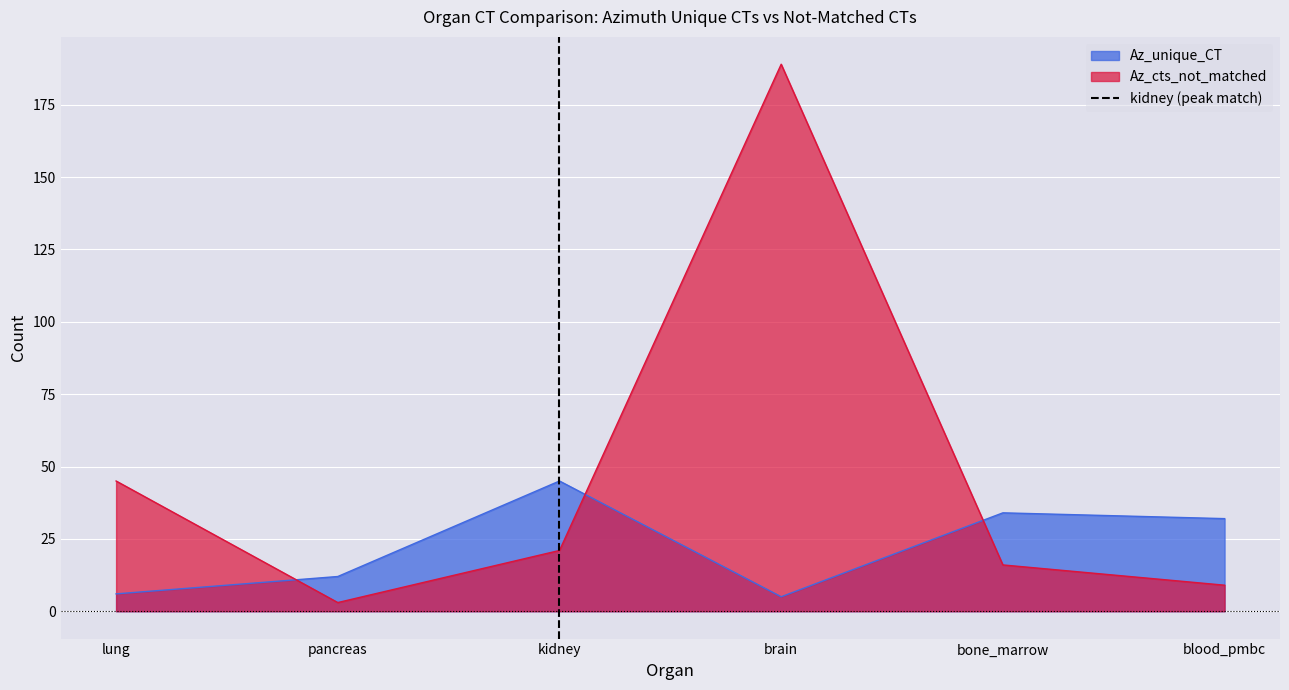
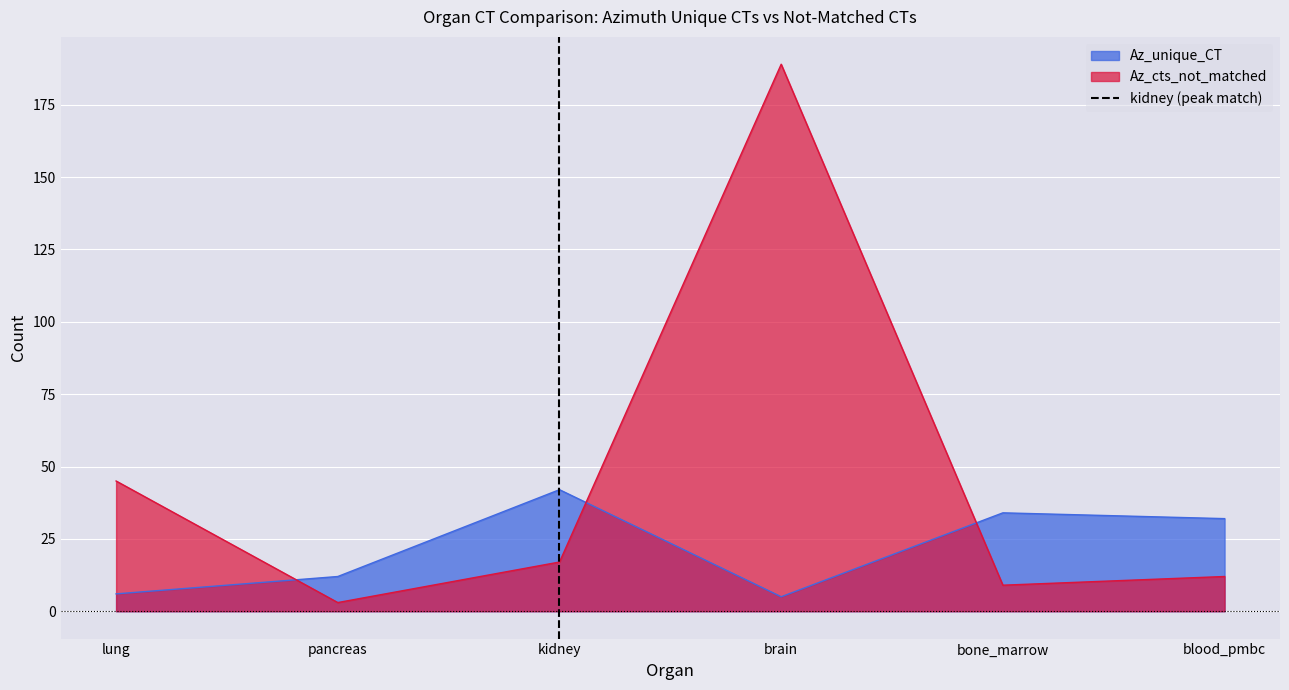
Az_unique_CT, kidney: 45 -> 42
Az_cts_not_matched, kidney: 21 -> 17
Az_cts_not_matched, bone_marrow: 16 -> 9
Az_cts_not_matched, blood_pmbc: 9 -> 12
